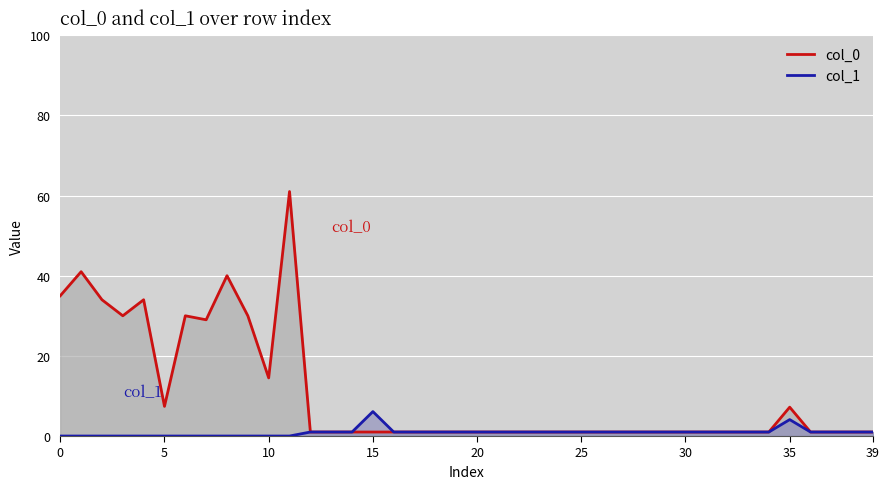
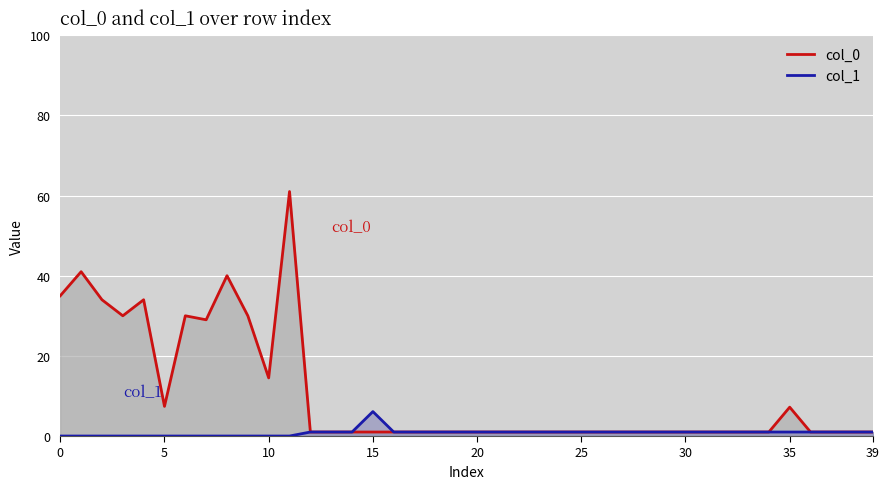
col_1, 35: 4 -> 1
